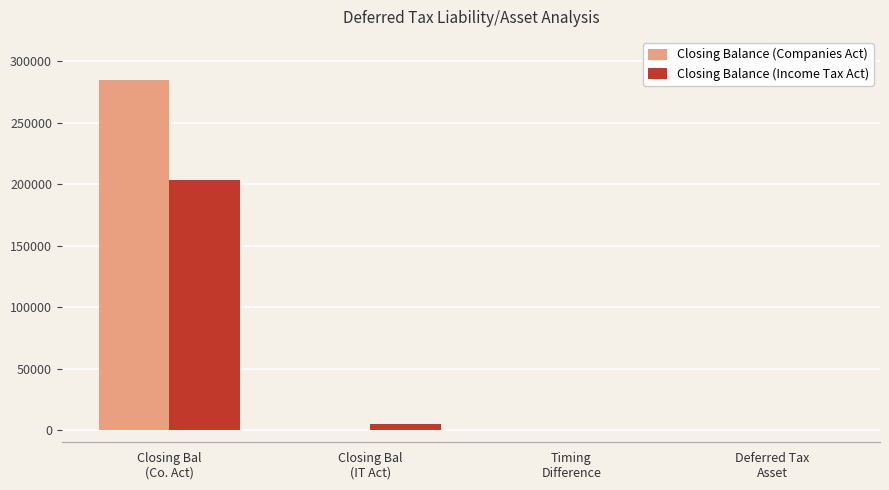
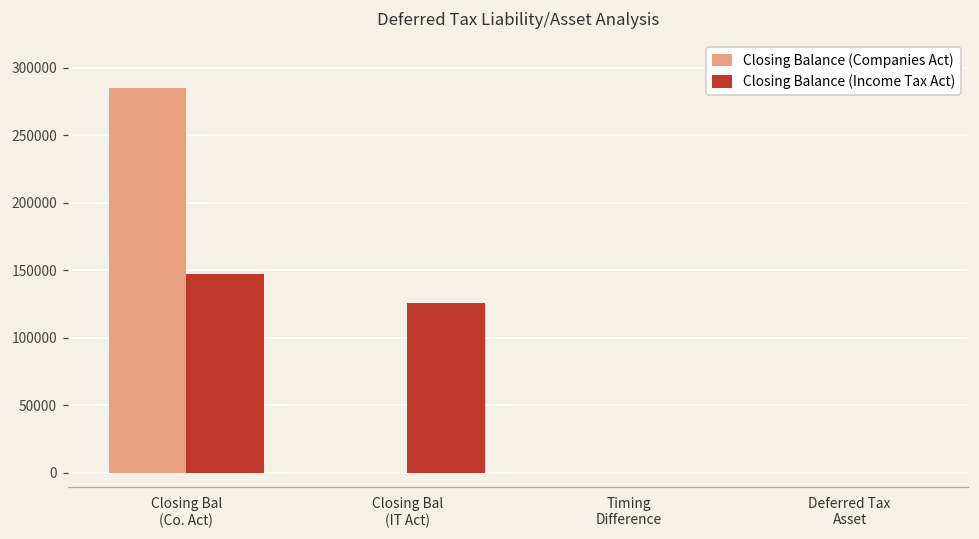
Closing Balance (Income Tax Act), Closing Bal (Co. Act): 203000 -> 147000
Closing Balance (Income Tax Act), Closing Bal (IT Act): 5000 -> 126000
